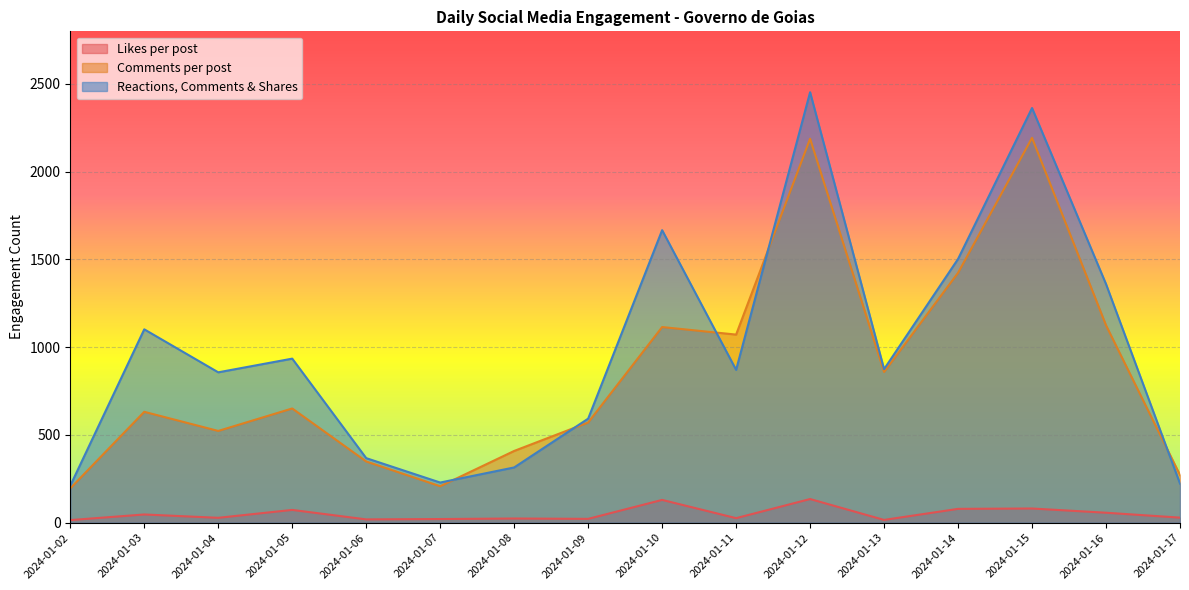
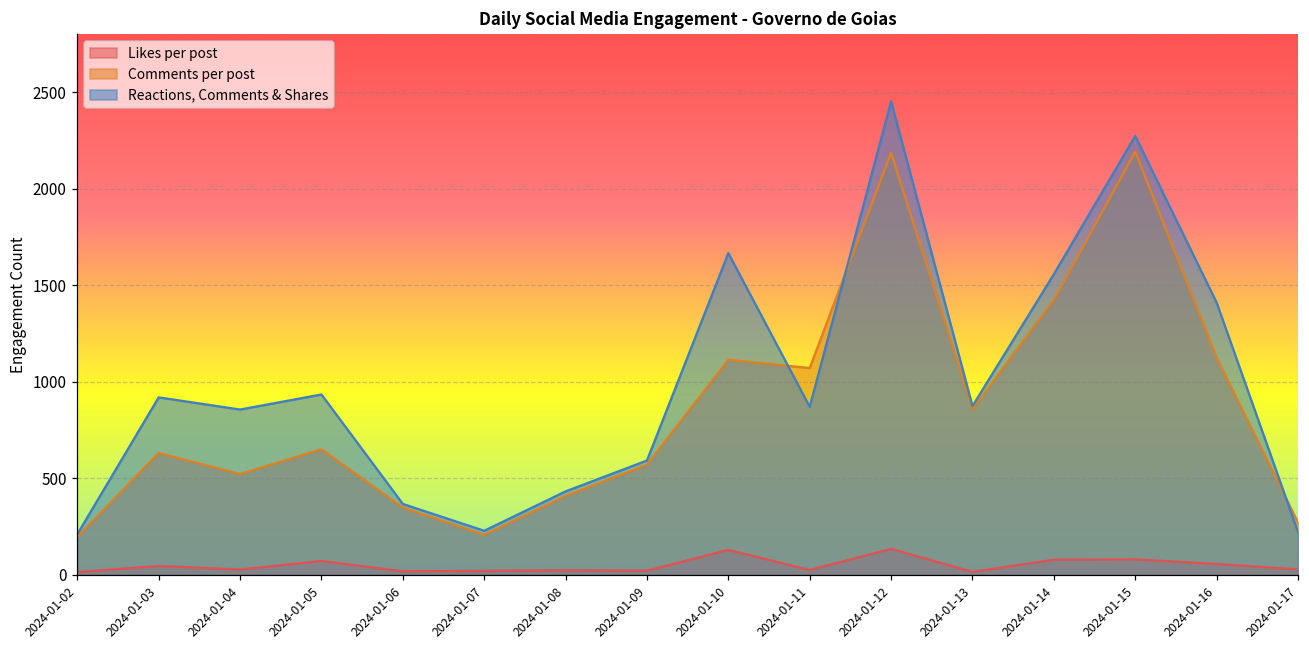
Reactions, Comments & Shares, 2024-01-03: 1100 -> 920
Reactions, Comments & Shares, 2024-01-08: 320 -> 430
Reactions, Comments & Shares, 2024-01-14: 1500 -> 1560
Reactions, Comments & Shares, 2024-01-15: 2360 -> 2270
Reactions, Comments & Shares, 2024-01-16: 1360 -> 1410
